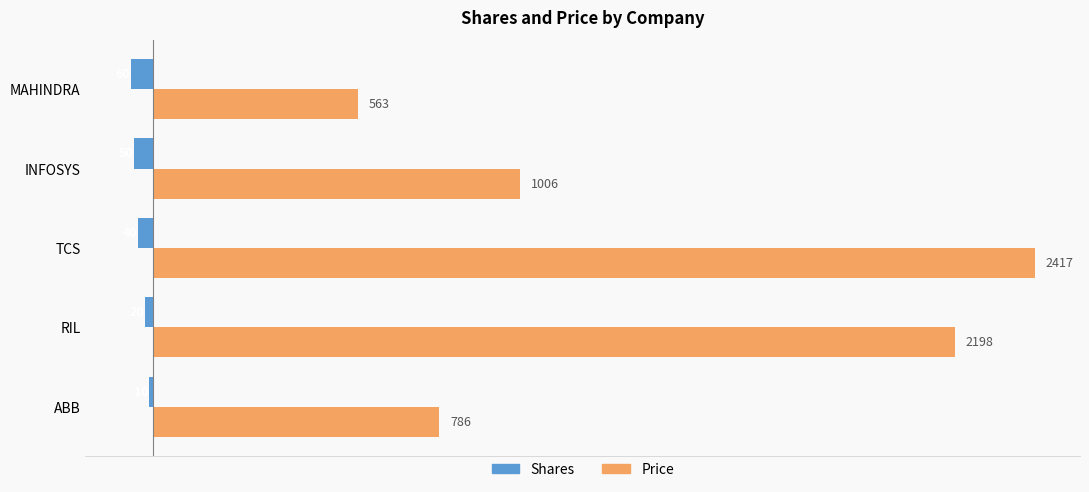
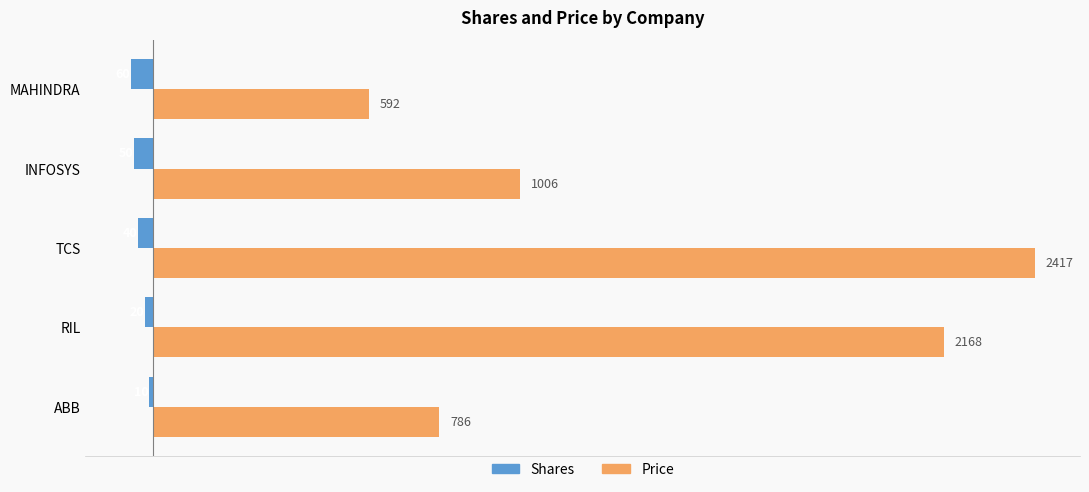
Price, MAHINDRA: 563 -> 592
Price, RIL: 2198 -> 2168
